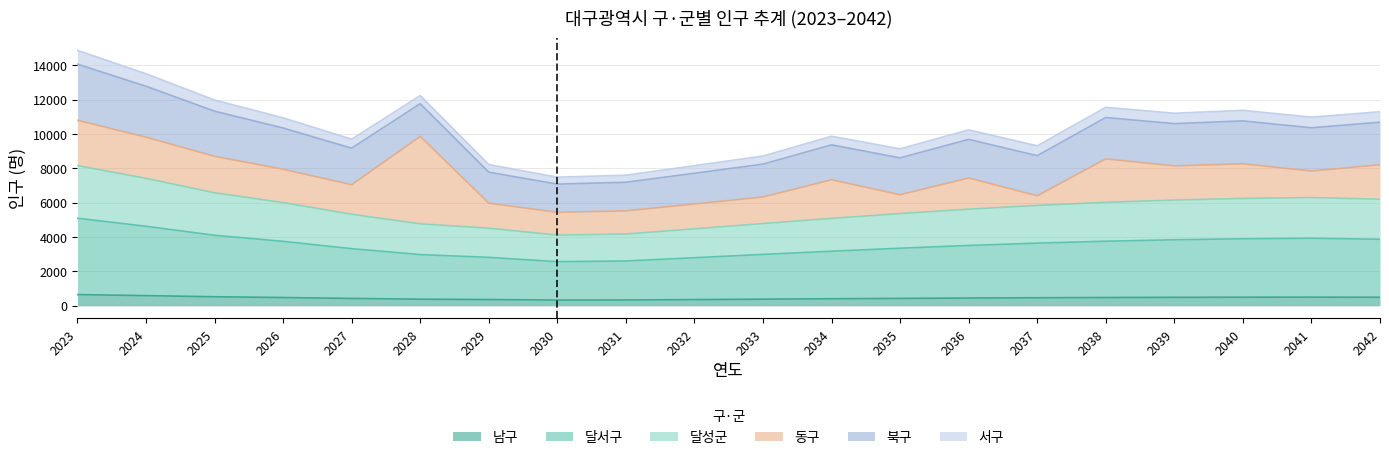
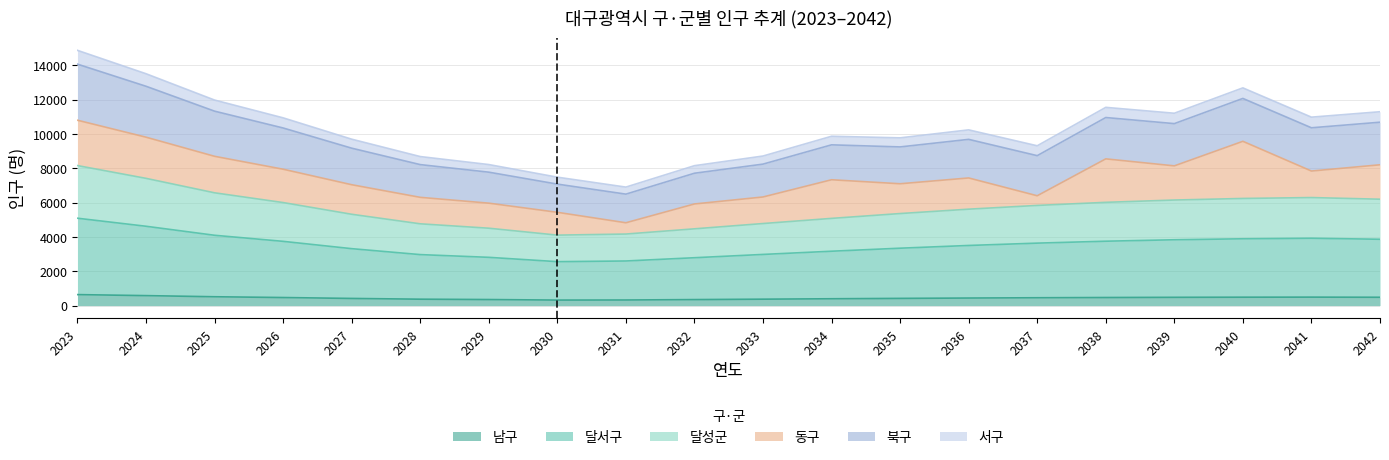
동구, 2028: 5100 -> 1500
동구, 2031: 1300 -> 700
동구, 2035: 1100 -> 1700
동구, 2040: 2000 -> 3300
